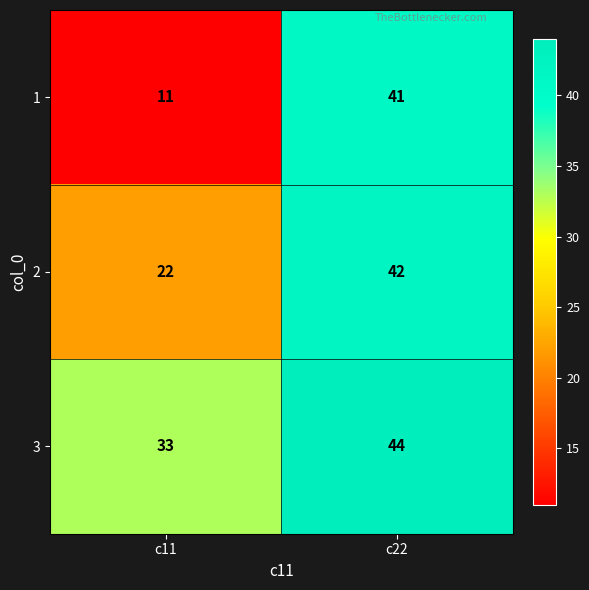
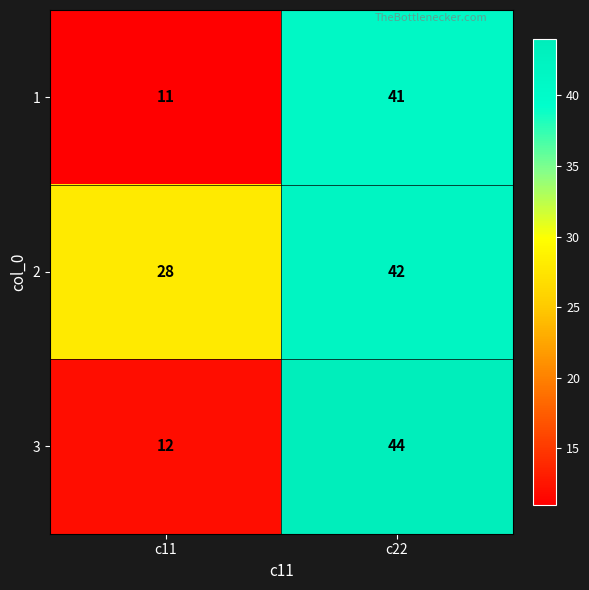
2, c11: 22 -> 28
3, c11: 33 -> 12
